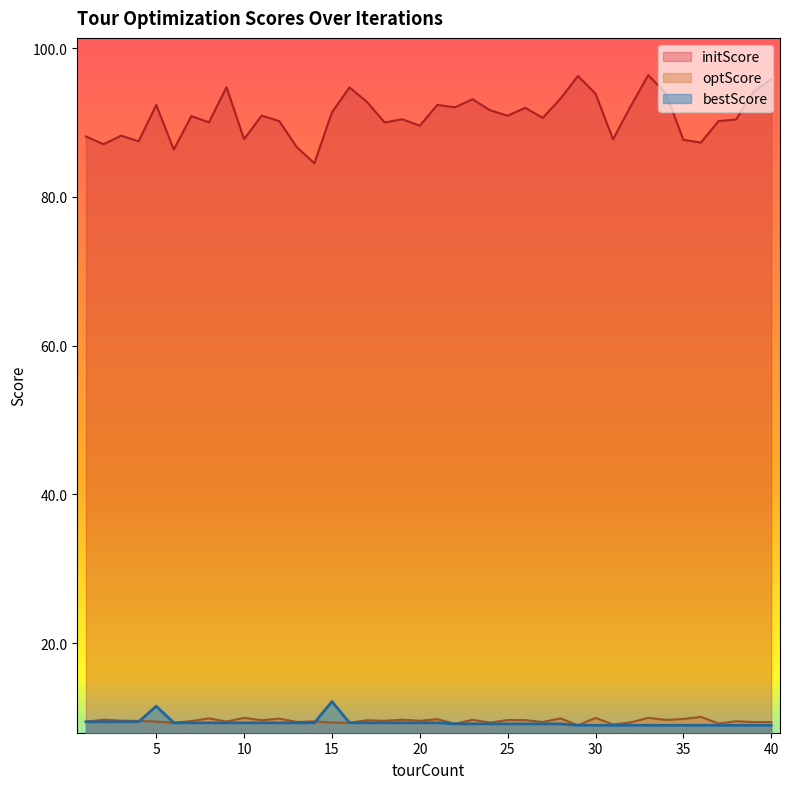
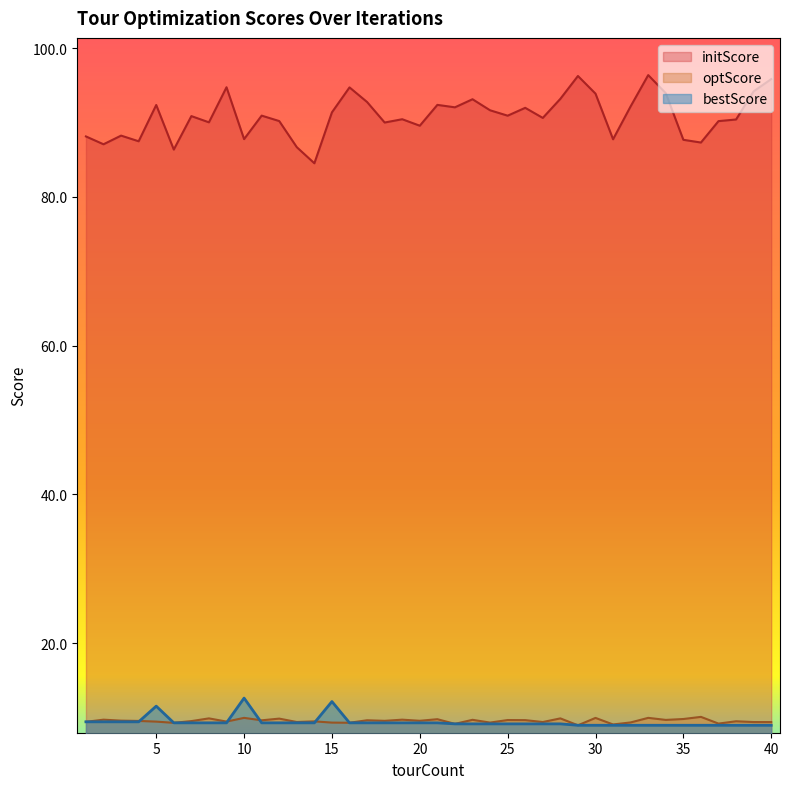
bestScore, 10: 9 -> 13
